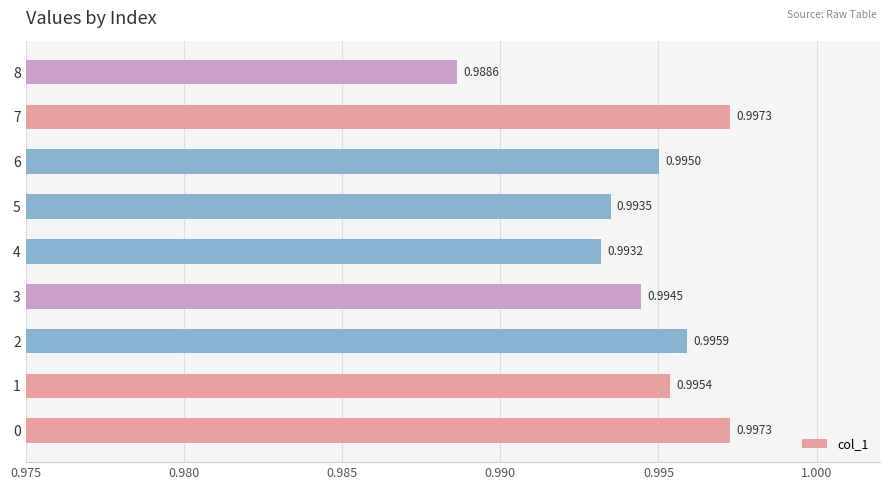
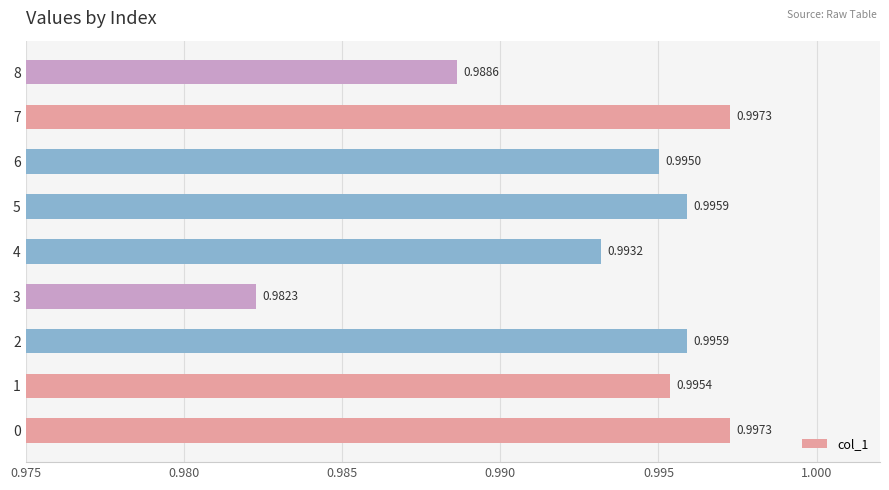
5: 0.9935 -> 0.9959
3: 0.9945 -> 0.9823
